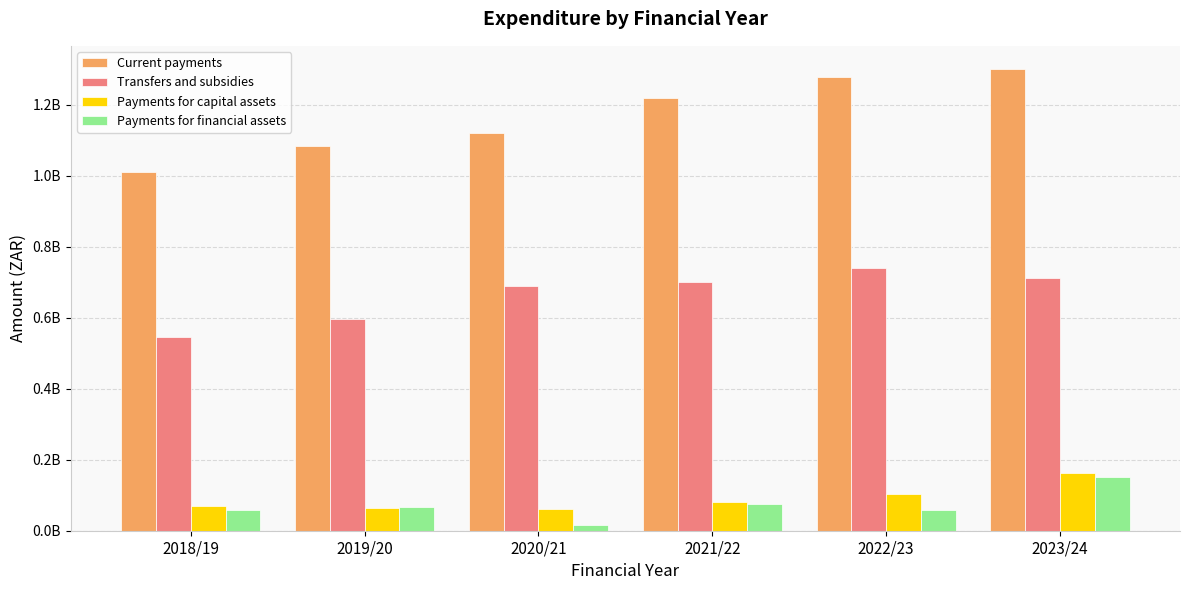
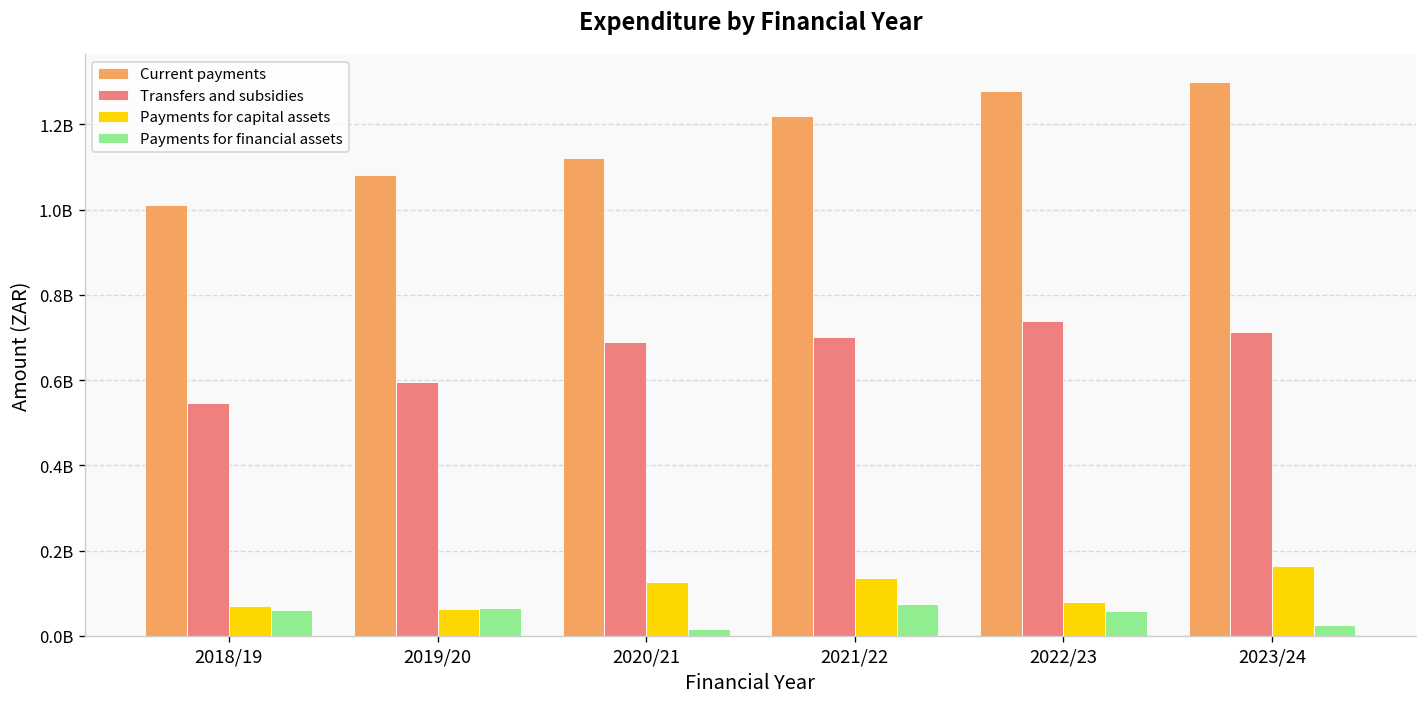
Payments for capital assets, 2020/21: 60000000 -> 130000000
Payments for capital assets, 2021/22: 80000000 -> 140000000
Payments for capital assets, 2022/23: 100000000 -> 80000000
Payments for financial assets, 2023/24: 150000000 -> 20000000
